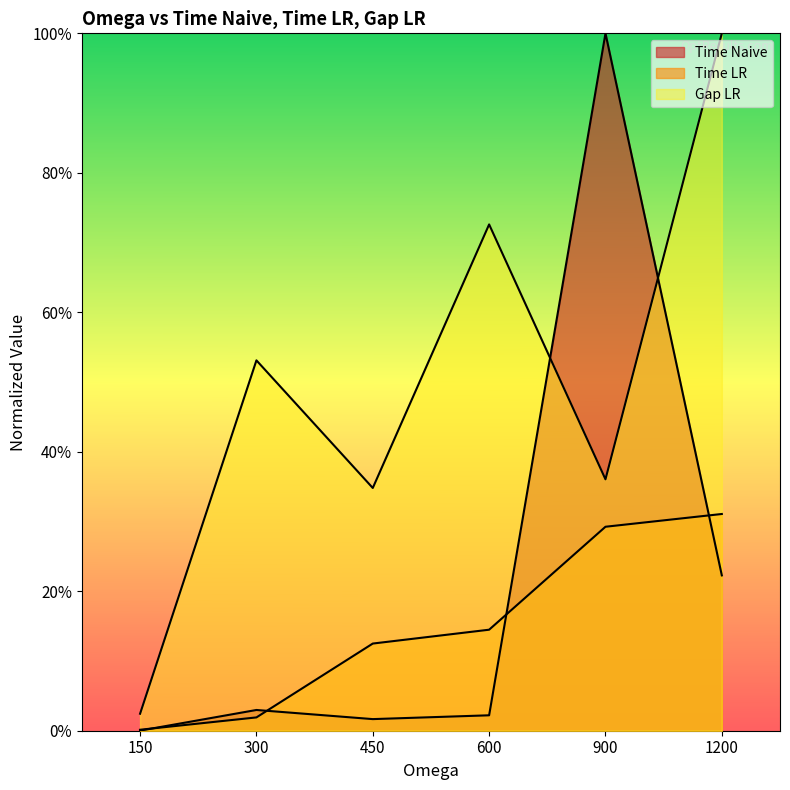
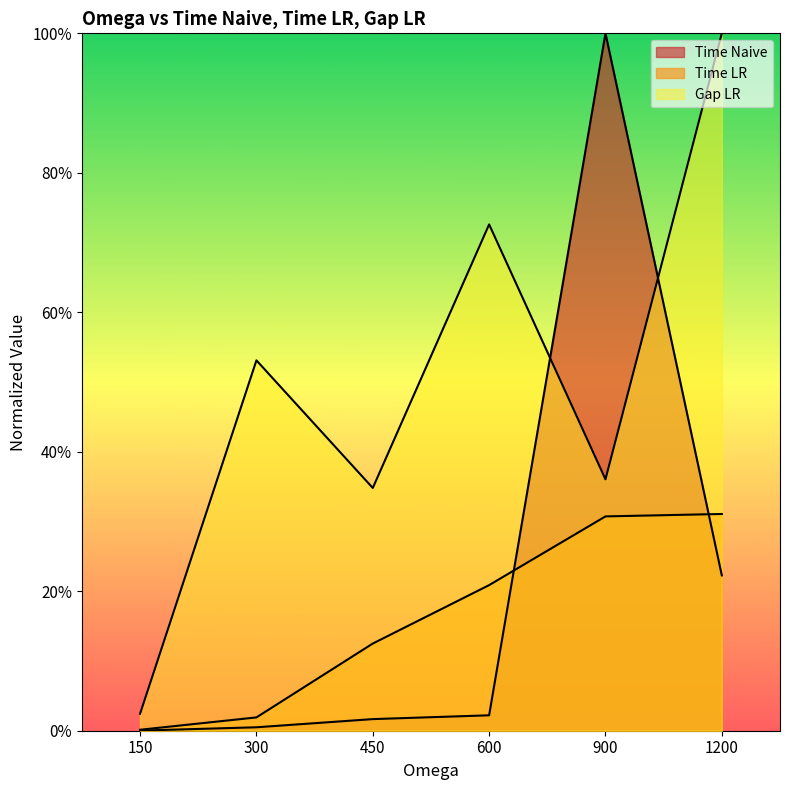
Time Naive, 300: 3% -> 0%
Time LR, 600: 14% -> 21%
Time LR, 900: 29% -> 31%
